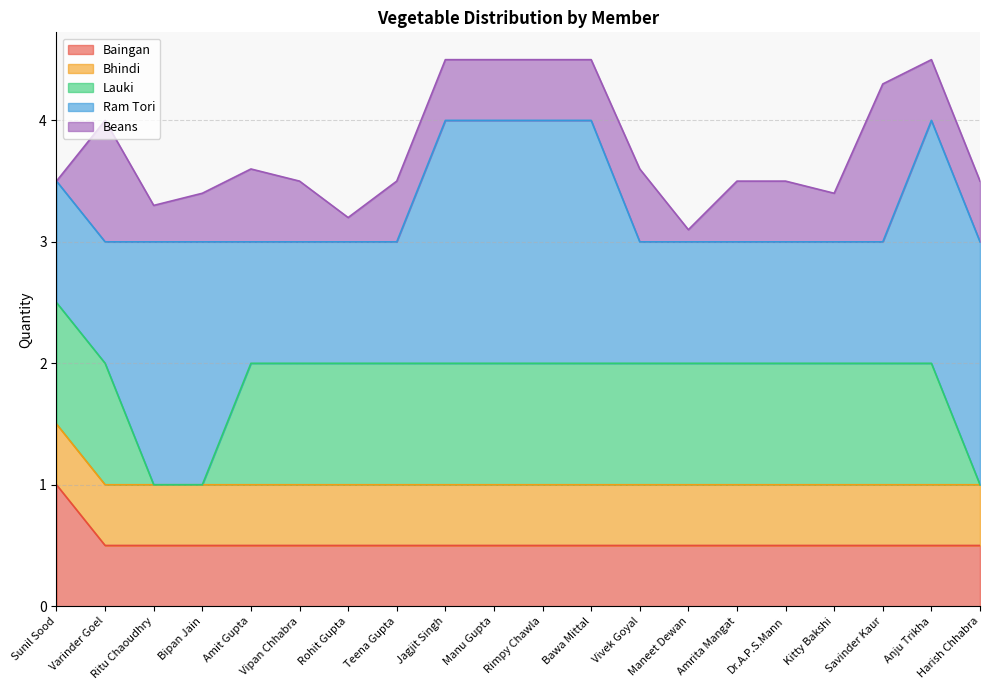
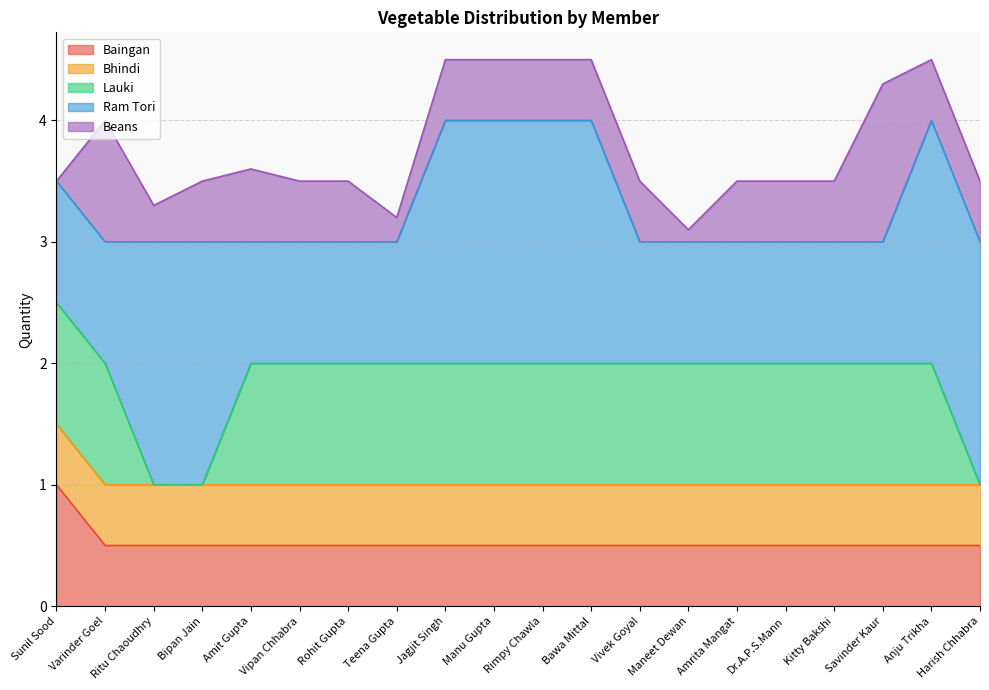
Beans, Bipan Jain: 0.4 -> 0.5
Beans, Rohit Gupta: 0.2 -> 0.5
Beans, Teena Gupta: 0.5 -> 0.2
Beans, Vivek Goyal: 0.6 -> 0.5
Beans, Kitty Bakshi: 0.4 -> 0.5
